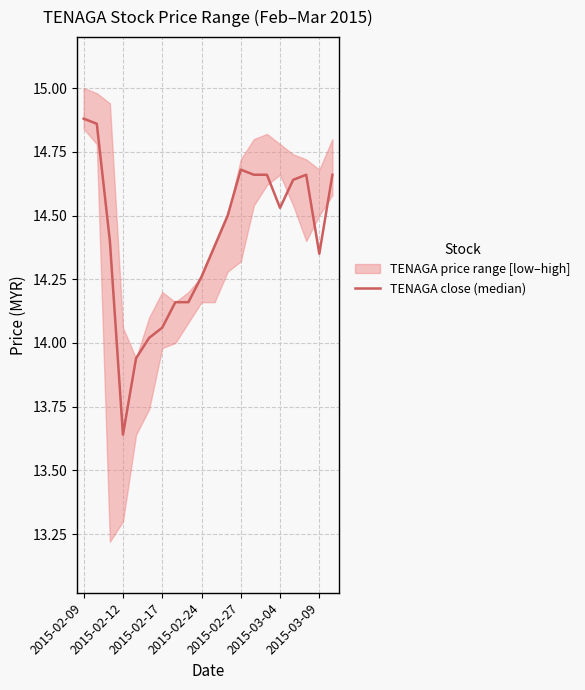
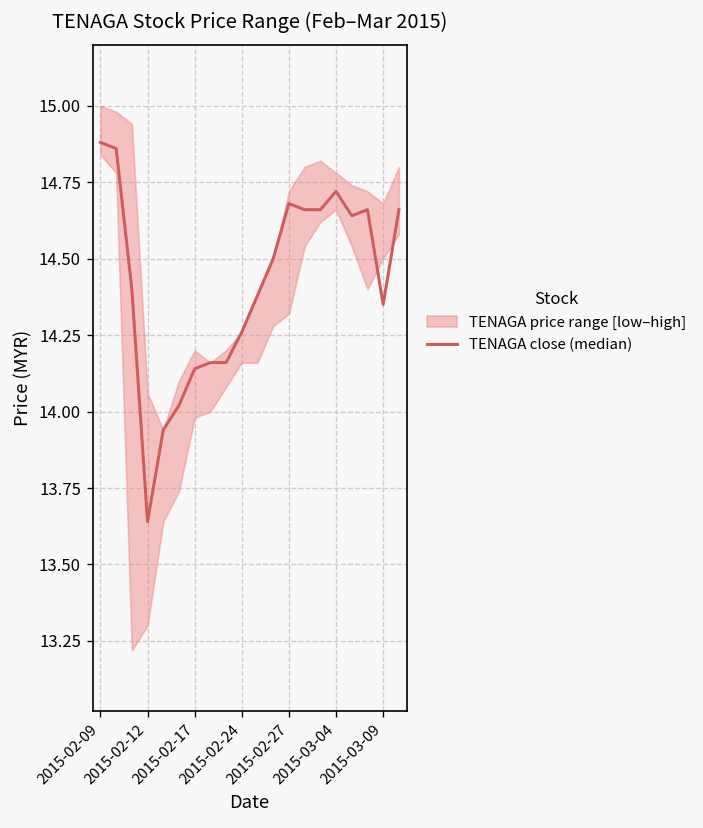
TENAGA close (median), 2015-02-17: 14.06 -> 14.14
TENAGA close (median), 2015-03-04: 14.53 -> 14.72
